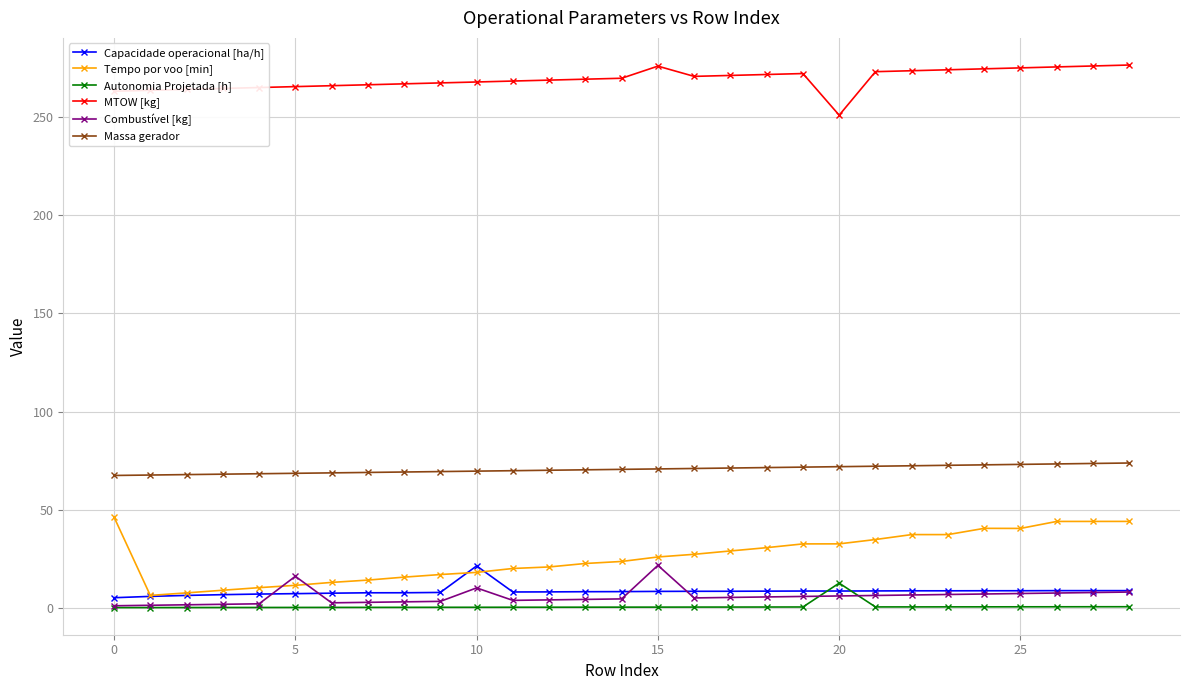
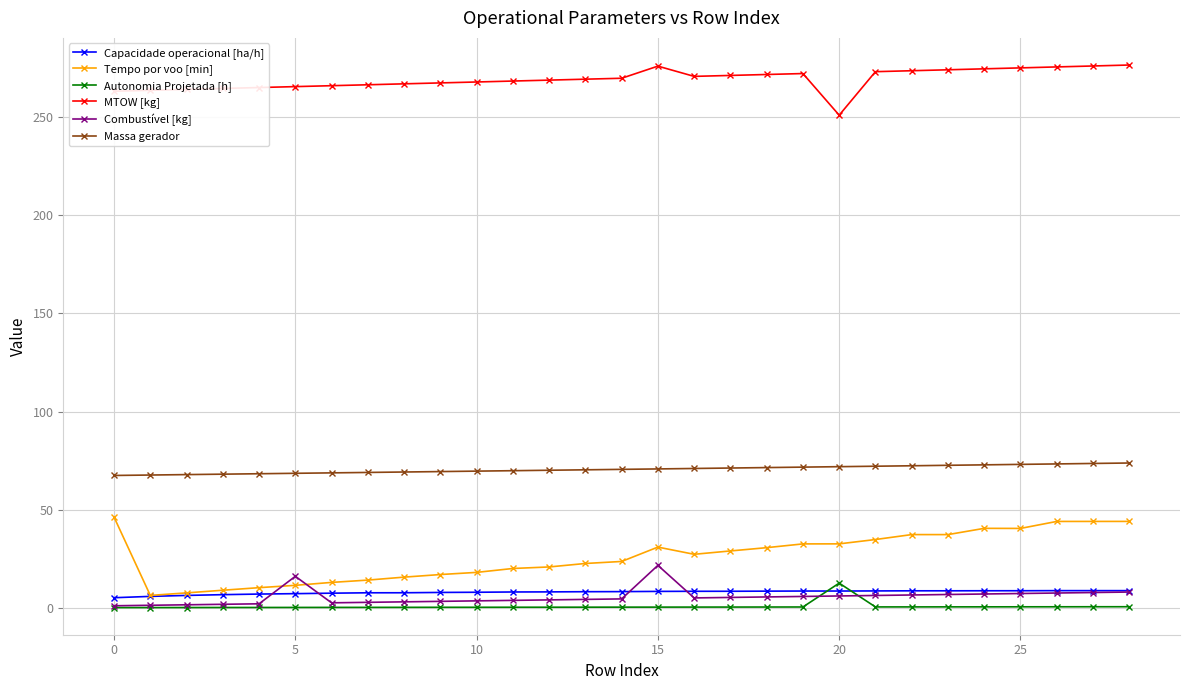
Capacidade operacional [ha/h], 10: 21 -> 8
Combustível [kg], 10: 10 -> 4
Tempo por voo [min], 15: 26 -> 31
